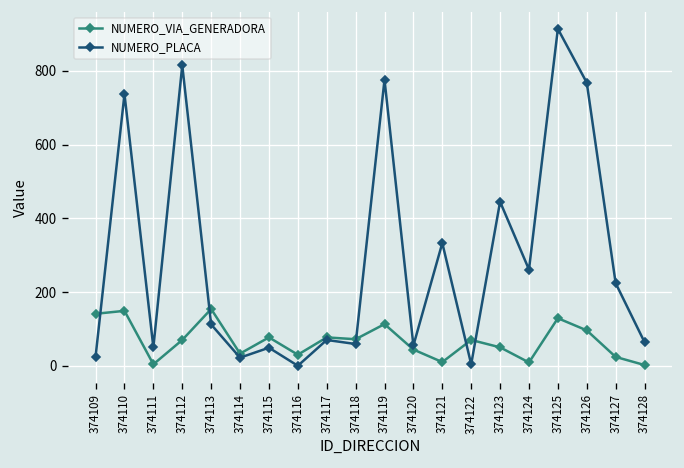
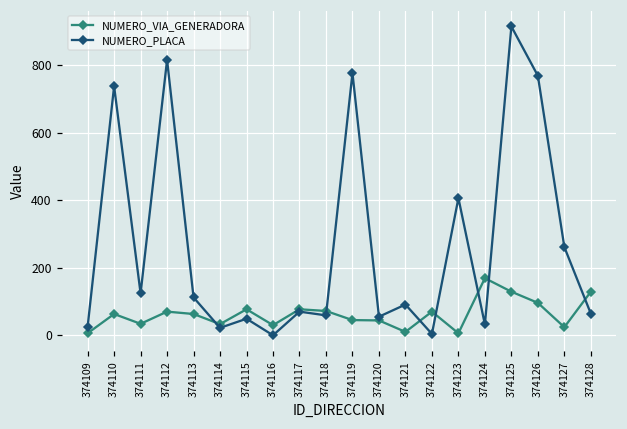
NUMERO_VIA_GENERADORA, 374109: 140 -> 10
NUMERO_VIA_GENERADORA, 374110: 150 -> 60
NUMERO_VIA_GENERADORA, 374111: 0 -> 30
NUMERO_PLACA, 374111: 50 -> 120
NUMERO_VIA_GENERADORA, 374113: 150 -> 60
NUMERO_VIA_GENERADORA, 374119: 110 -> 50
NUMERO_PLACA, 374121: 330 -> 90
NUMERO_VIA_GENERADORA, 374123: 50 -> 10
NUMERO_PLACA, 374123: 450 -> 410
NUMERO_VIA_GENERADORA, 374124: 10 -> 170
NUMERO_PLACA, 374124: 260 -> 30
NUMERO_PLACA, 374127: 220 -> 260
NUMERO_VIA_GENERADORA, 374128: 0 -> 130
